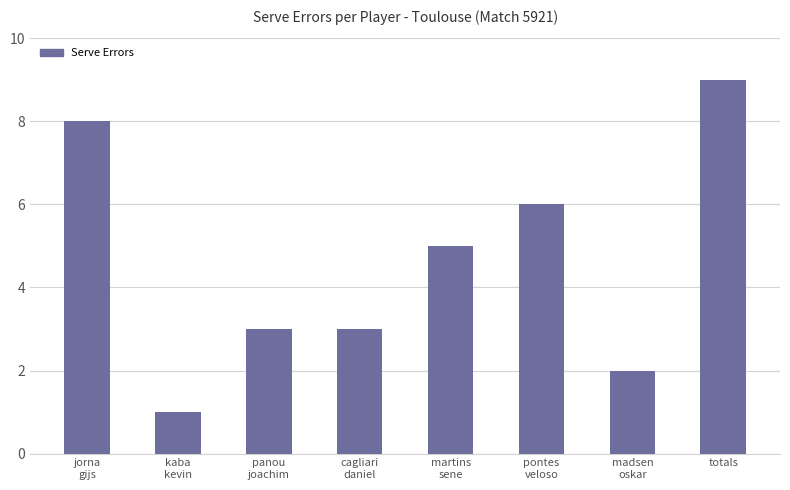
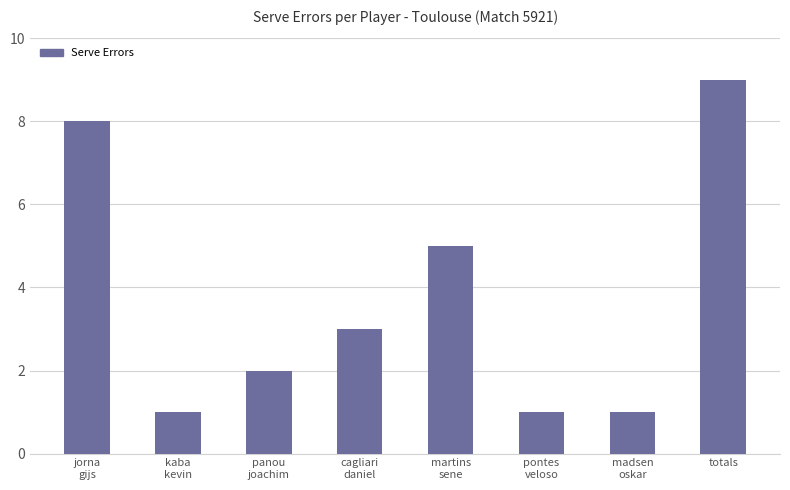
panou joachim: 3 -> 2
pontes veloso: 6 -> 1
madsen oskar: 2 -> 1
